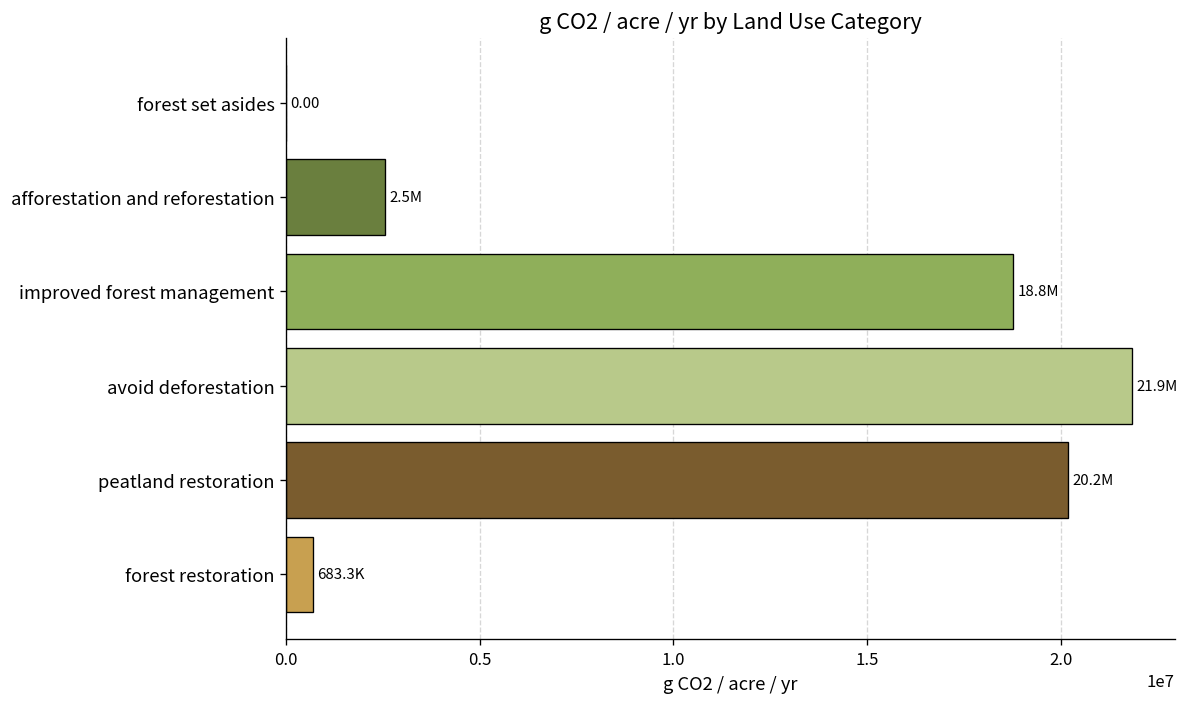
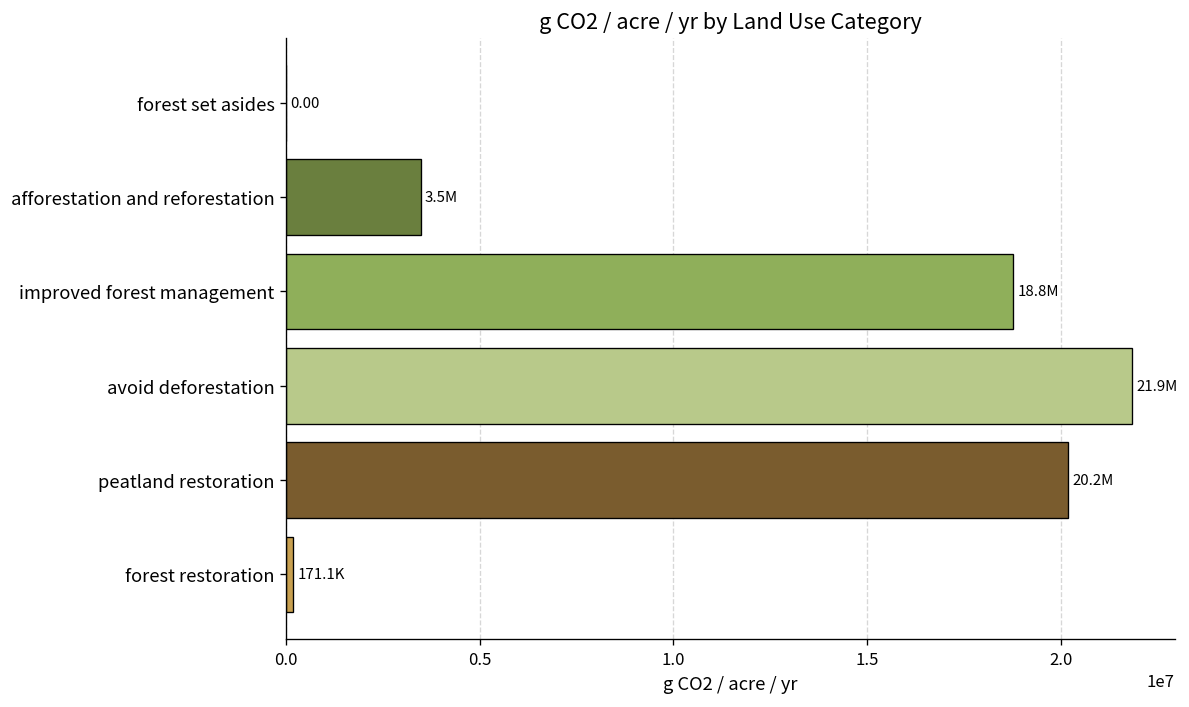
afforestation and reforestation: 2.5M -> 3.5M
forest restoration: 683.3K -> 171.1K
